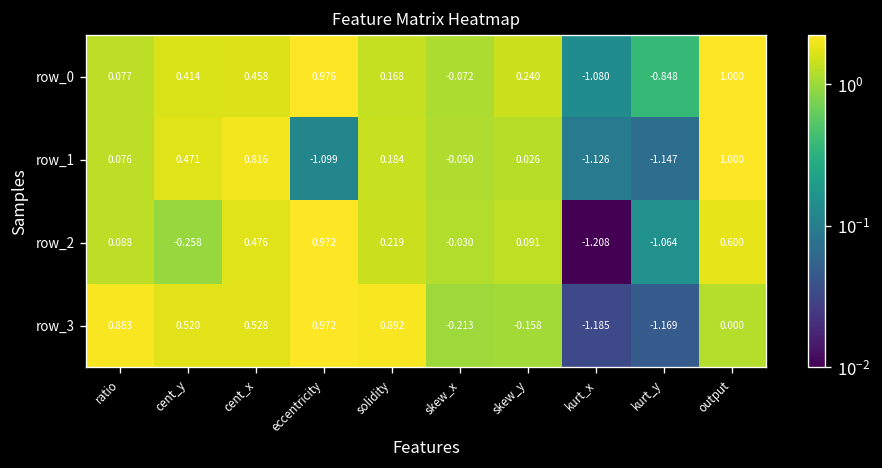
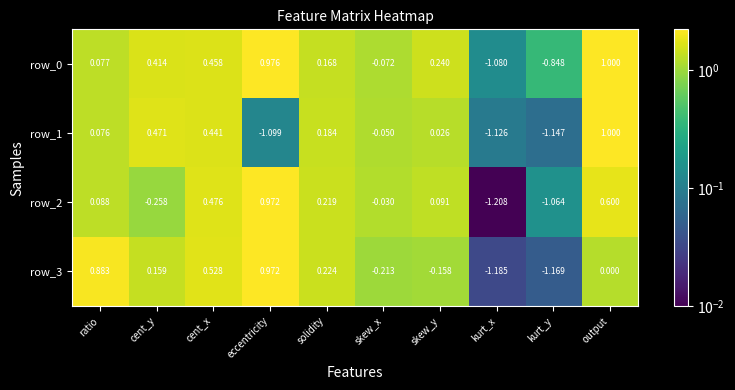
row_1, cent_x: 0.816 -> 0.441
row_3, cent_y: 0.520 -> 0.159
row_3, solidity: 0.892 -> 0.224
